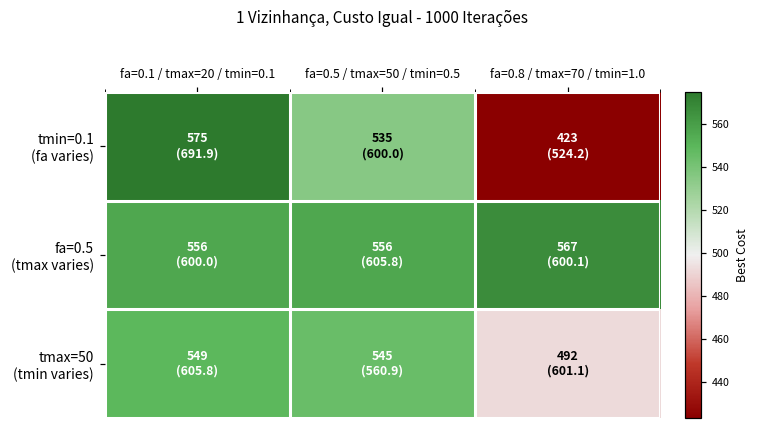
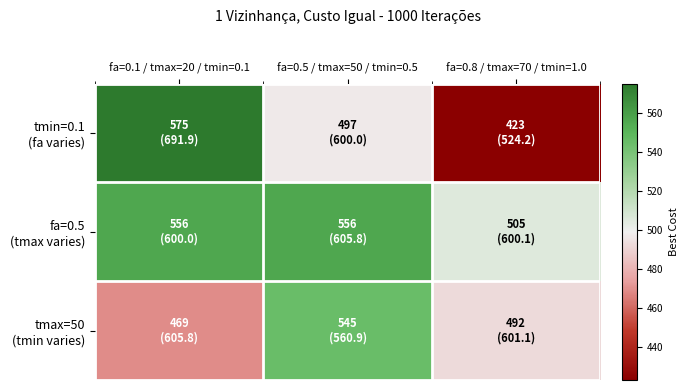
tmin=0.1 (fa varies), fa=0.5 / tmax=50 / tmin=0.5: 535 -> 497
fa=0.5 (tmax varies), fa=0.8 / tmax=70 / tmin=1.0: 567 -> 505
tmax=50 (tmin varies), fa=0.1 / tmax=20 / tmin=0.1: 549 -> 469
